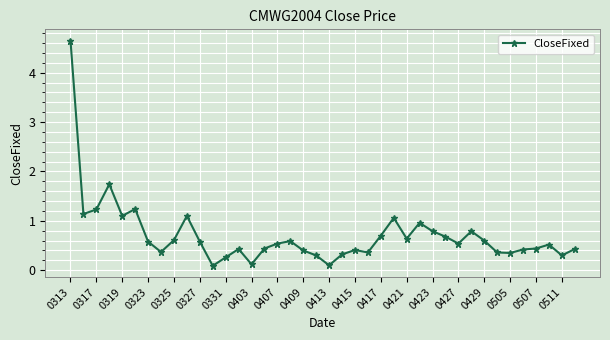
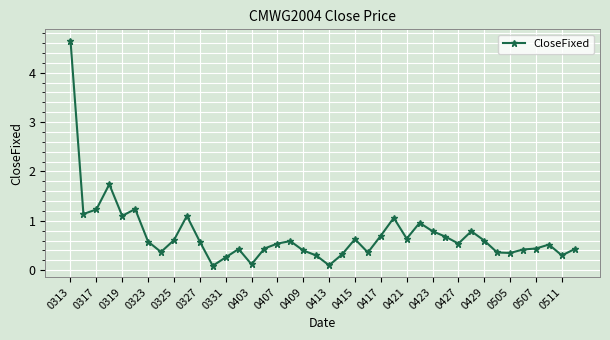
0415: 0.4 -> 0.6
